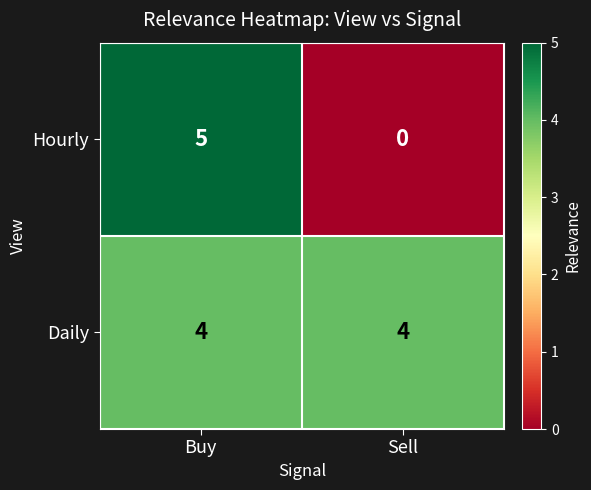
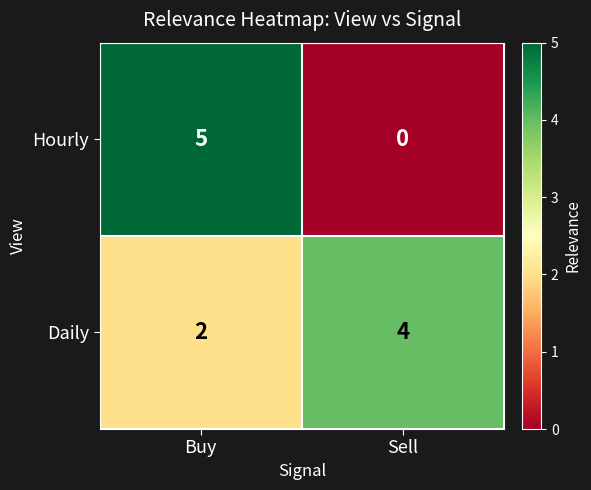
Daily, Buy: 4 -> 2
